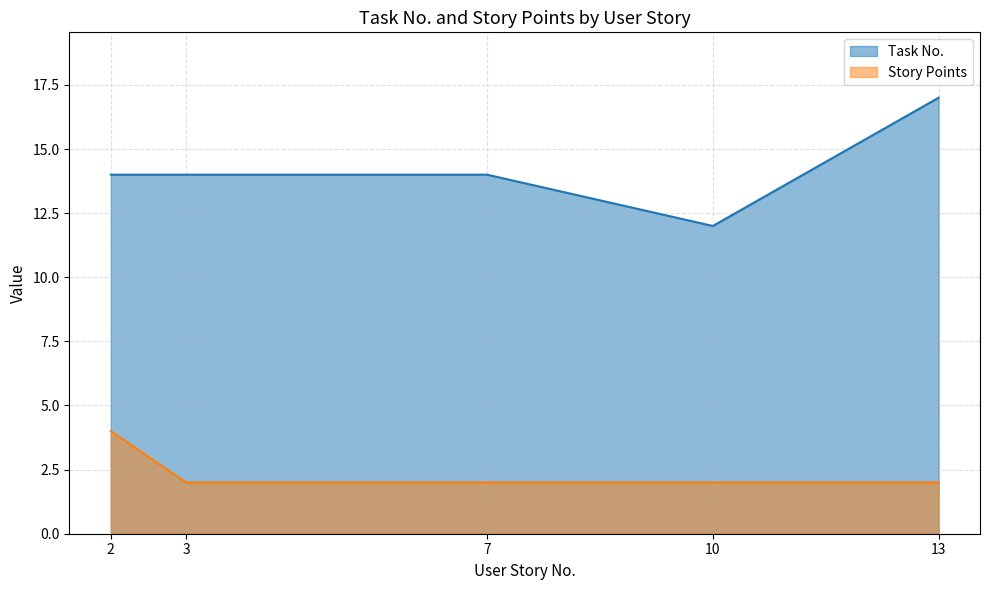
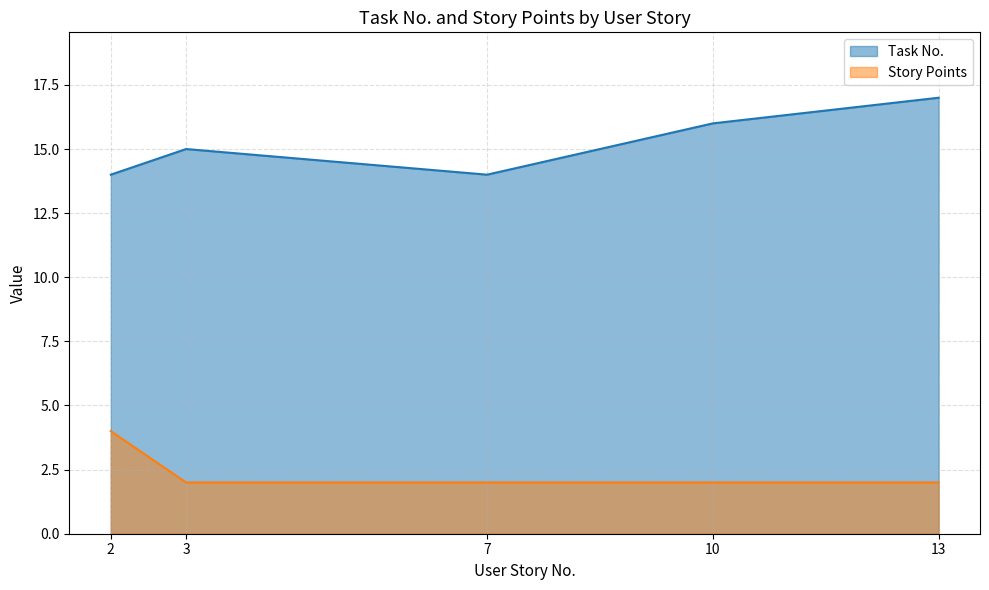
Task No., 3: 14 -> 15
Task No., 10: 12 -> 16
